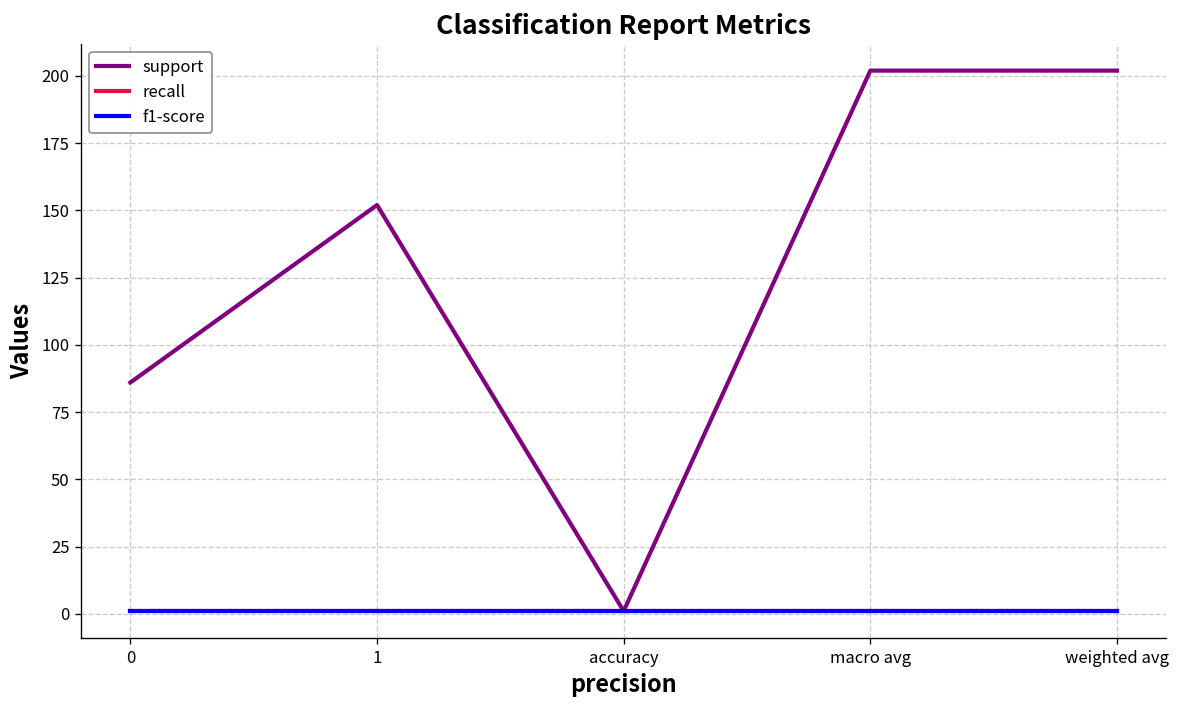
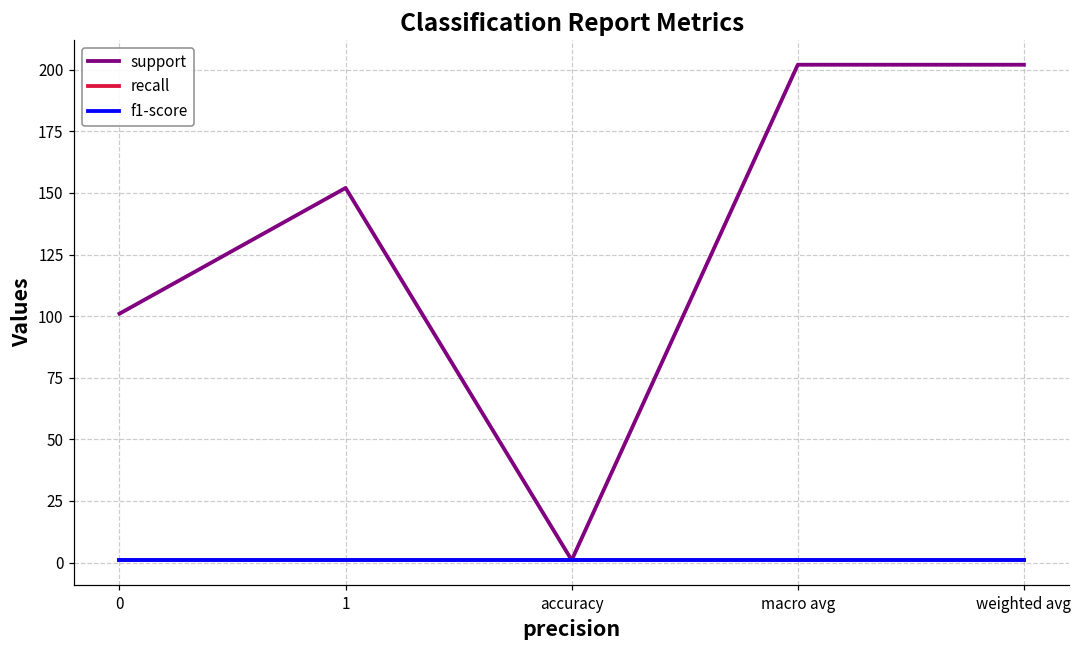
support, 0: 86 -> 101
